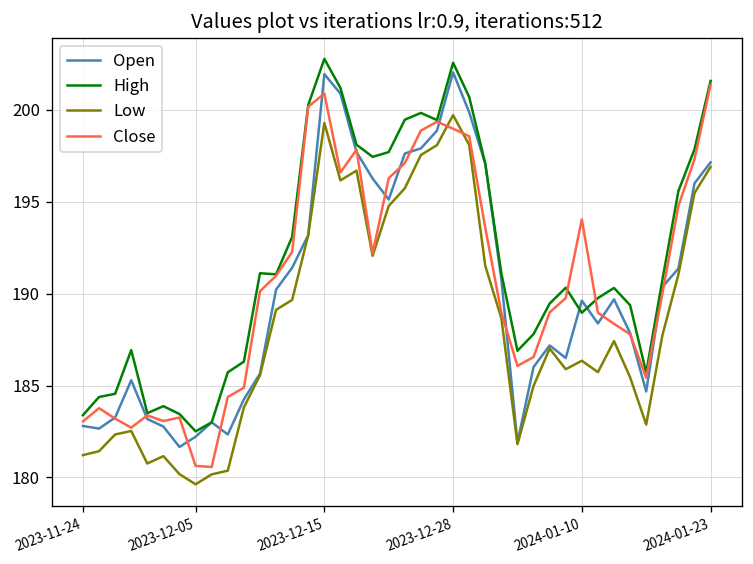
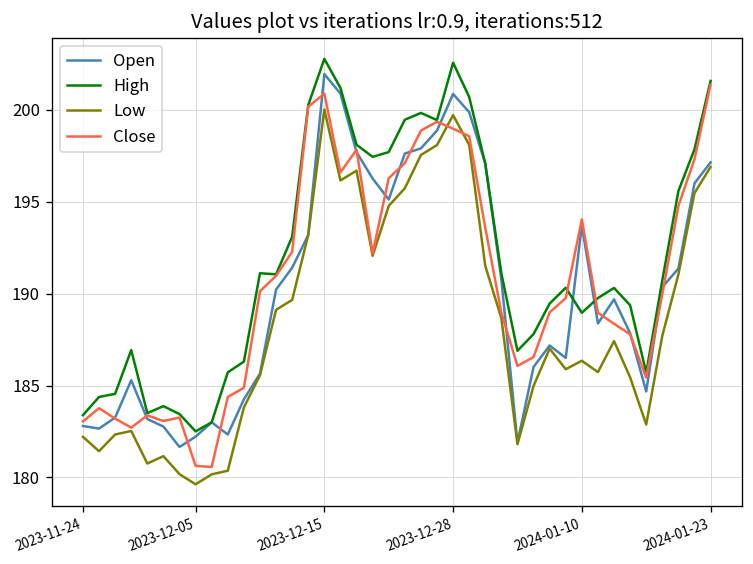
Low, 2023-11-24: 181.2 -> 182.2
Low, 2023-12-15: 199.3 -> 200.0
Open, 2023-12-28: 202.0 -> 200.9
Open, 2024-01-10: 189.6 -> 193.7
